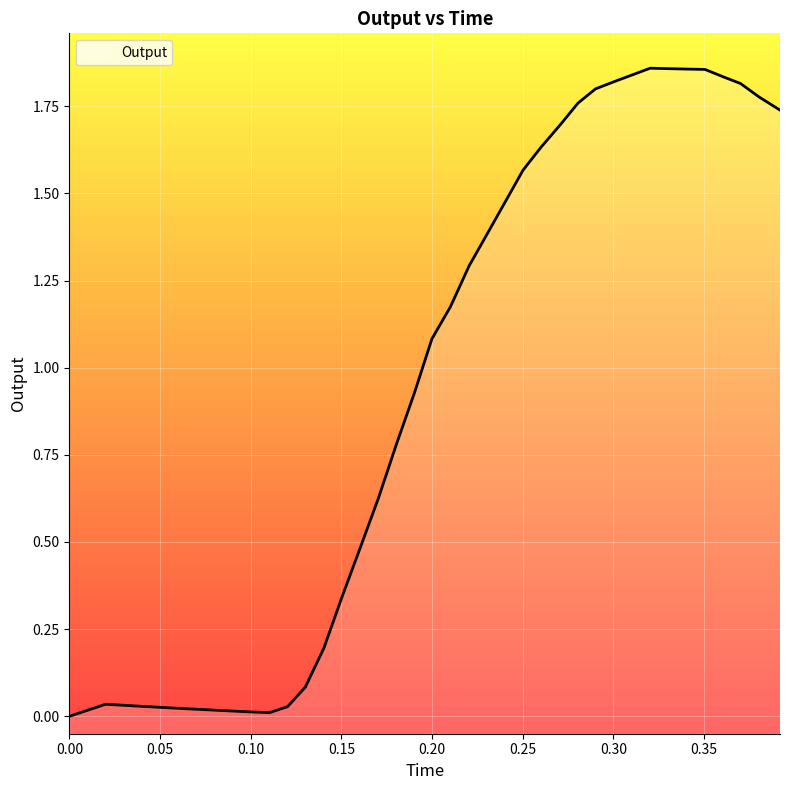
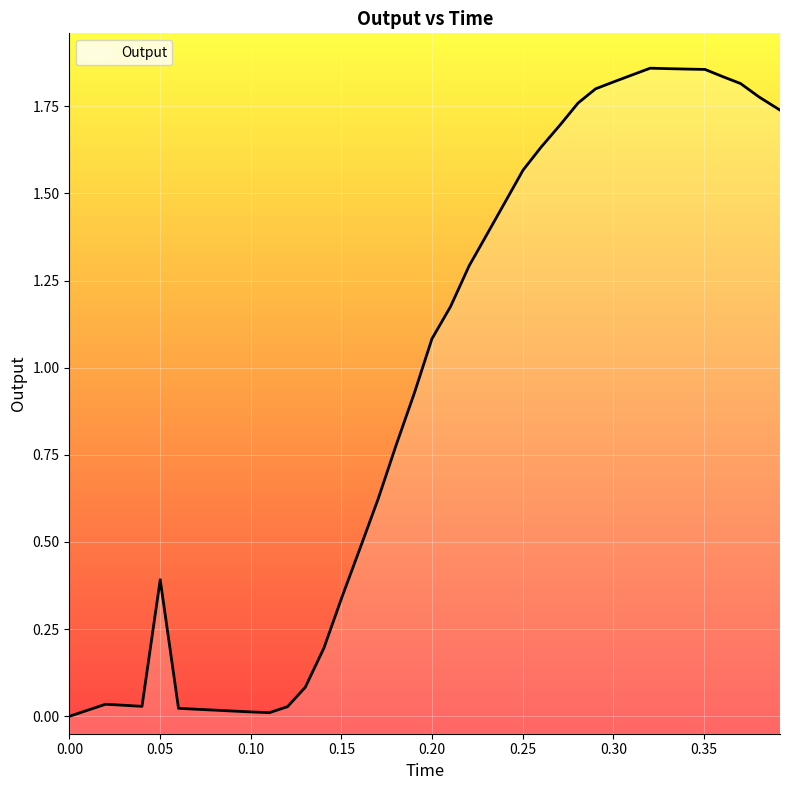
0.05: 0.03 -> 0.39
